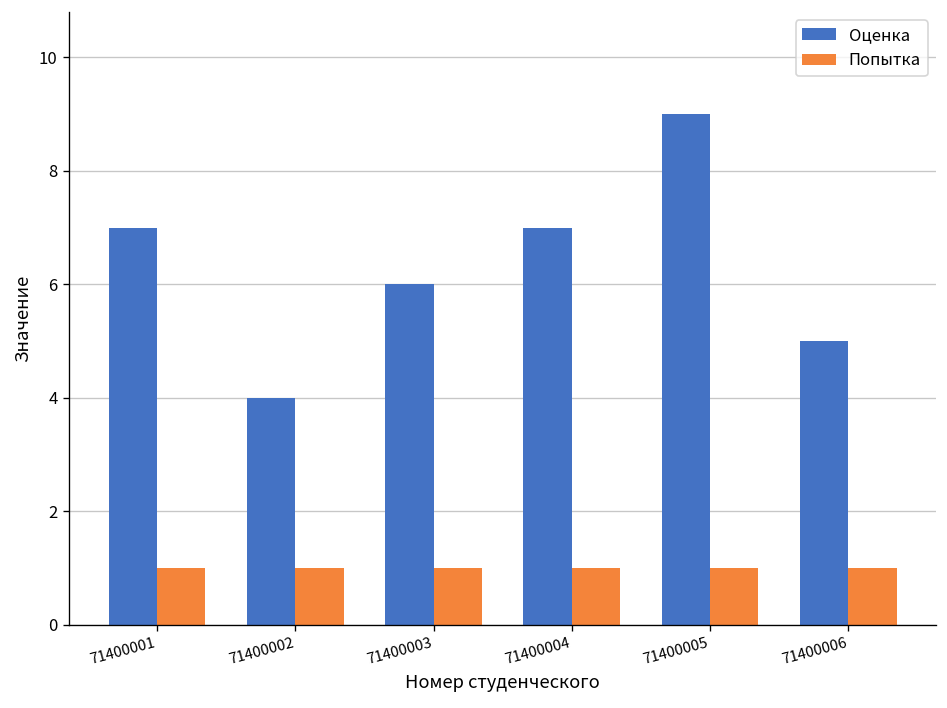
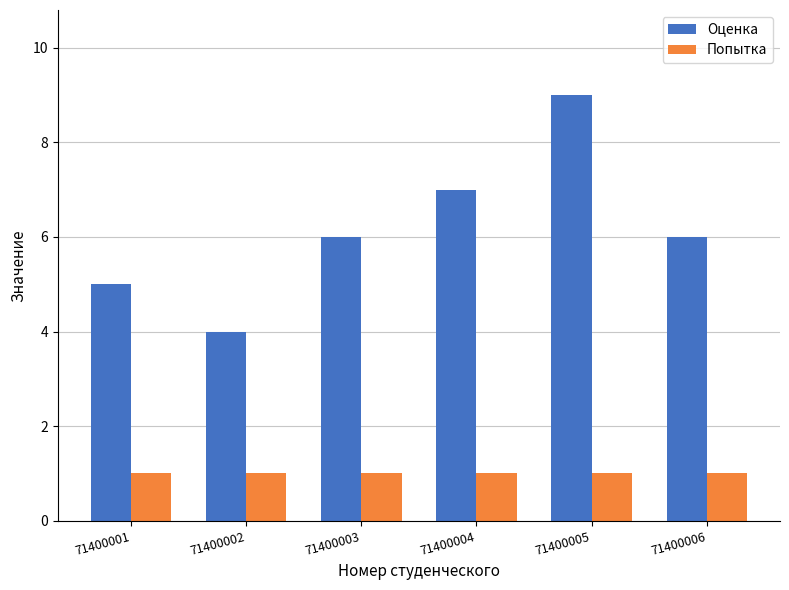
Оценка, 71400001: 7 -> 5
Оценка, 71400006: 5 -> 6
